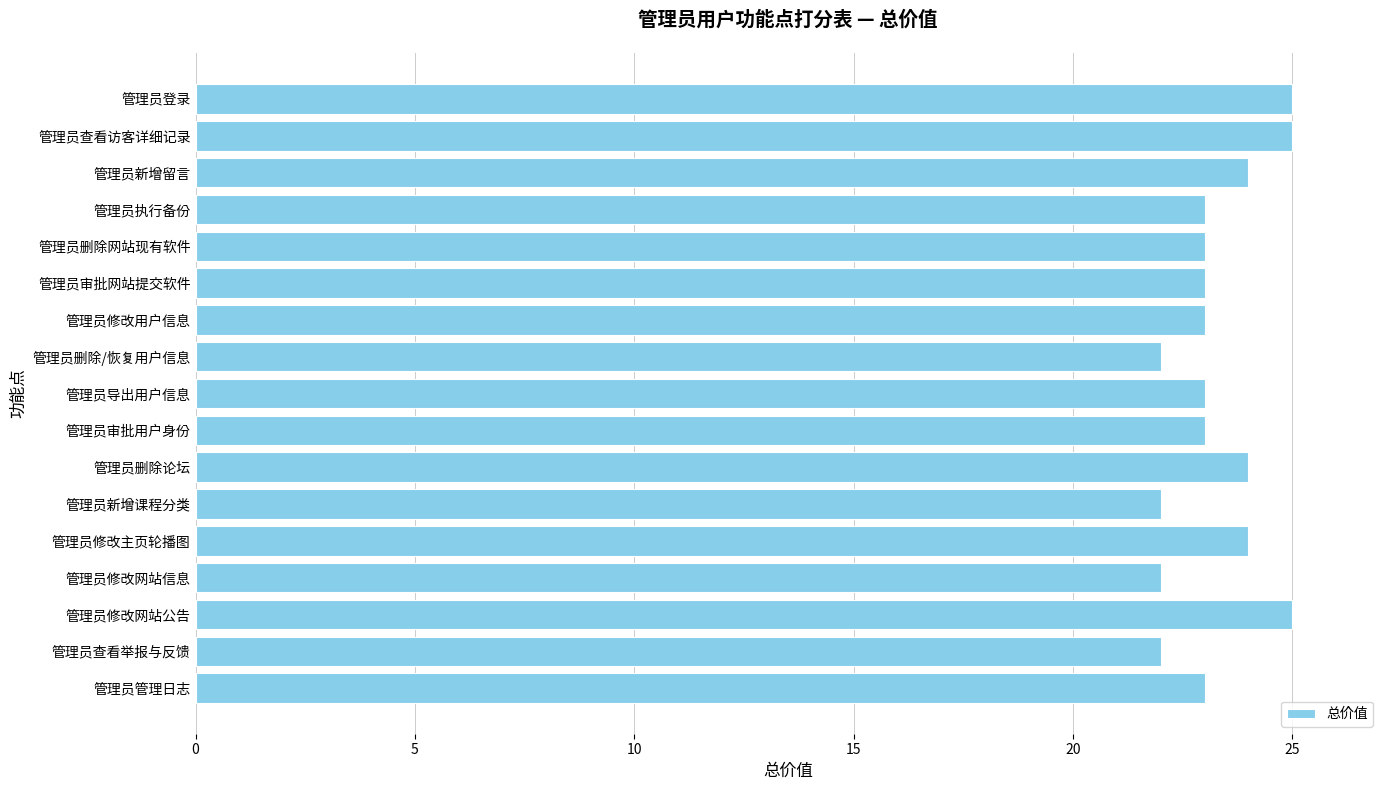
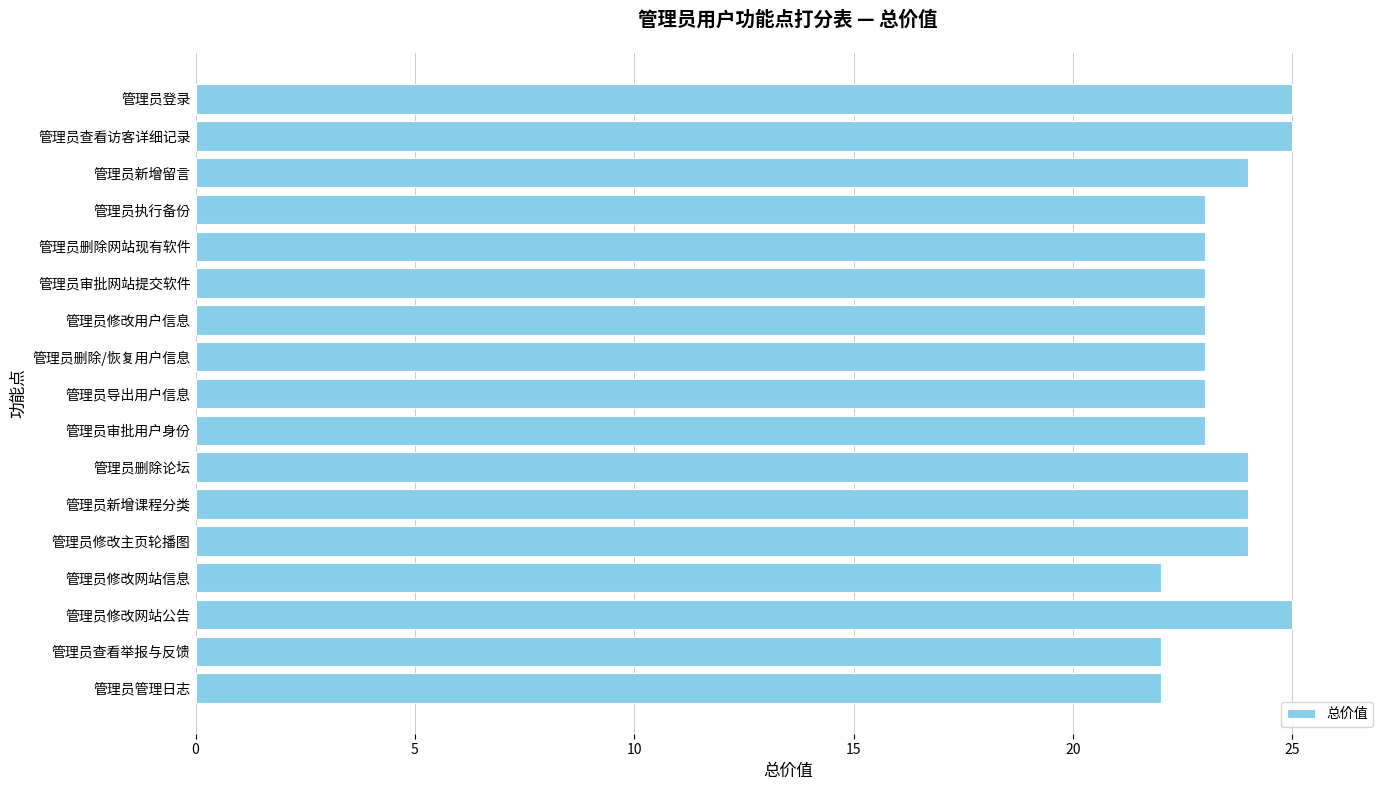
管理员删除/恢复用户信息: 22 -> 23
管理员新增课程分类: 22 -> 24
管理员管理日志: 23 -> 22
